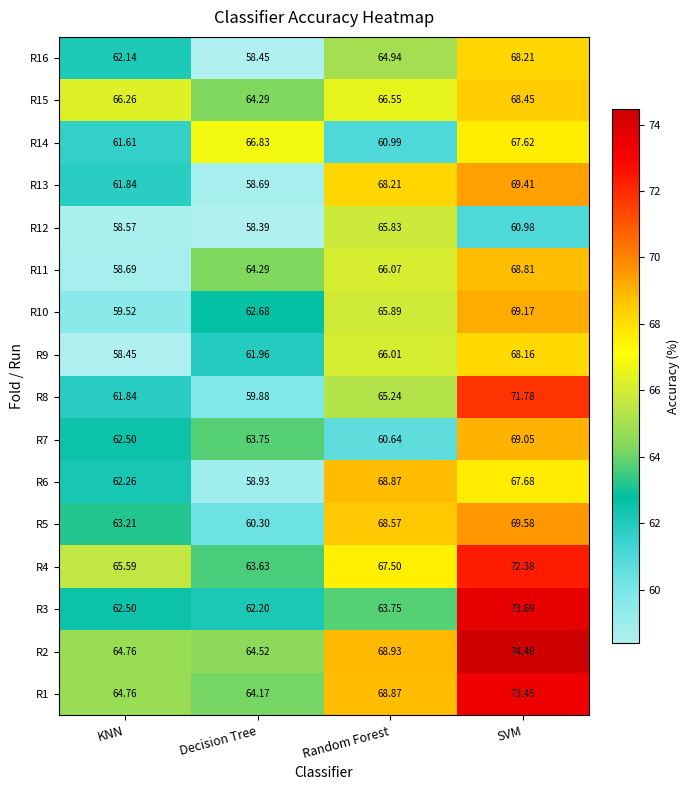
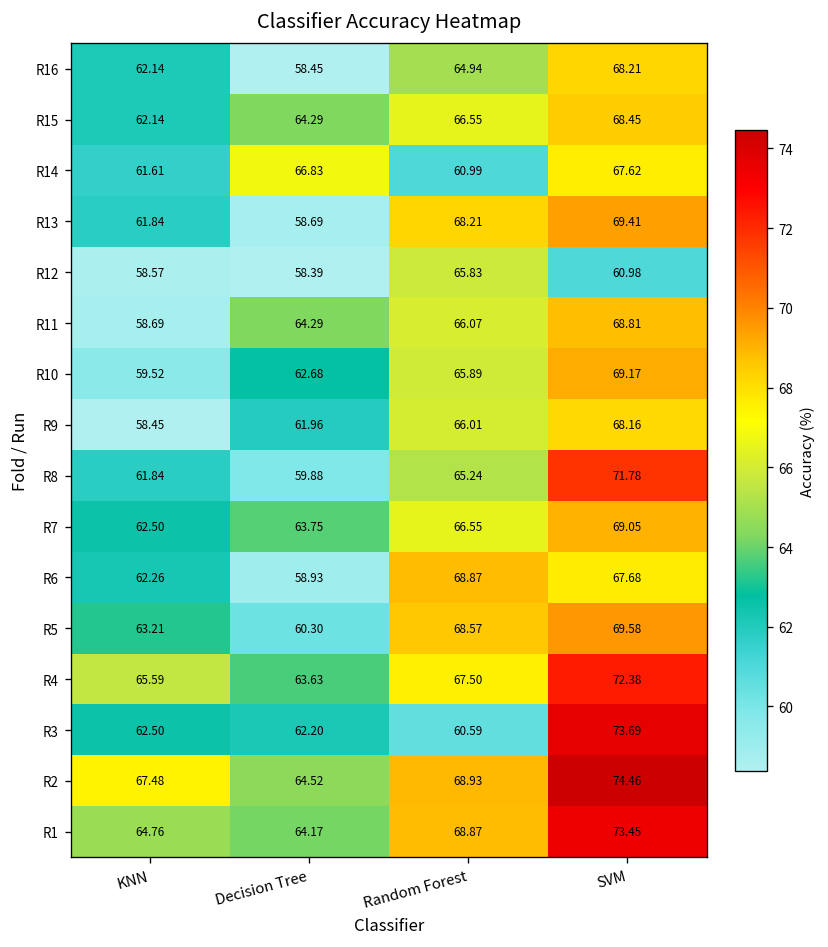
R15, KNN: 66.26 -> 62.14
R7, Random Forest: 60.64 -> 66.55
R3, Random Forest: 63.75 -> 60.59
R2, KNN: 64.76 -> 67.48
